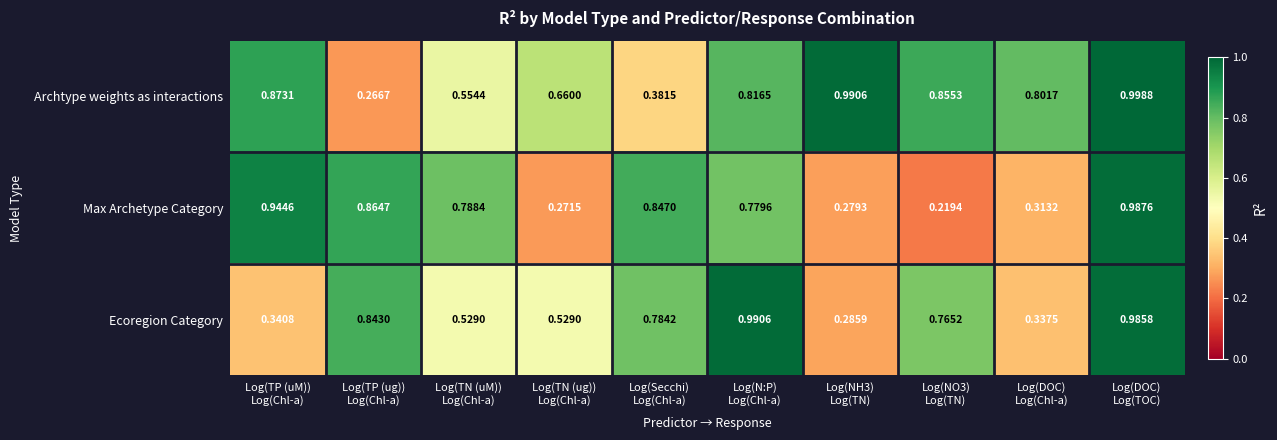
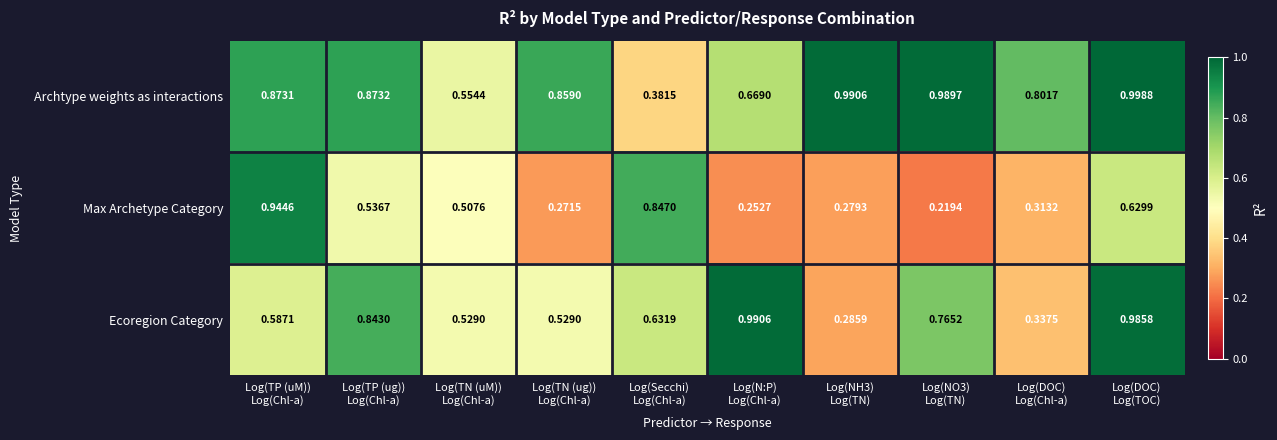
Archtype weights as interactions, Log(TP (ug)) Log(Chl-a): 0.2667 -> 0.8732
Archtype weights as interactions, Log(TN (ug)) Log(Chl-a): 0.6600 -> 0.8590
Archtype weights as interactions, Log(N:P) Log(Chl-a): 0.8165 -> 0.6690
Archtype weights as interactions, Log(NO3) Log(TN): 0.8553 -> 0.9897
Max Archetype Category, Log(TP (ug)) Log(Chl-a): 0.8647 -> 0.5367
Max Archetype Category, Log(TN (uM)) Log(Chl-a): 0.7884 -> 0.5076
Max Archetype Category, Log(N:P) Log(Chl-a): 0.7796 -> 0.2527
Max Archetype Category, Log(DOC) Log(TOC): 0.9876 -> 0.6299
Ecoregion Category, Log(TP (uM)) Log(Chl-a): 0.3408 -> 0.5871
Ecoregion Category, Log(Secchi) Log(Chl-a): 0.7842 -> 0.6319
